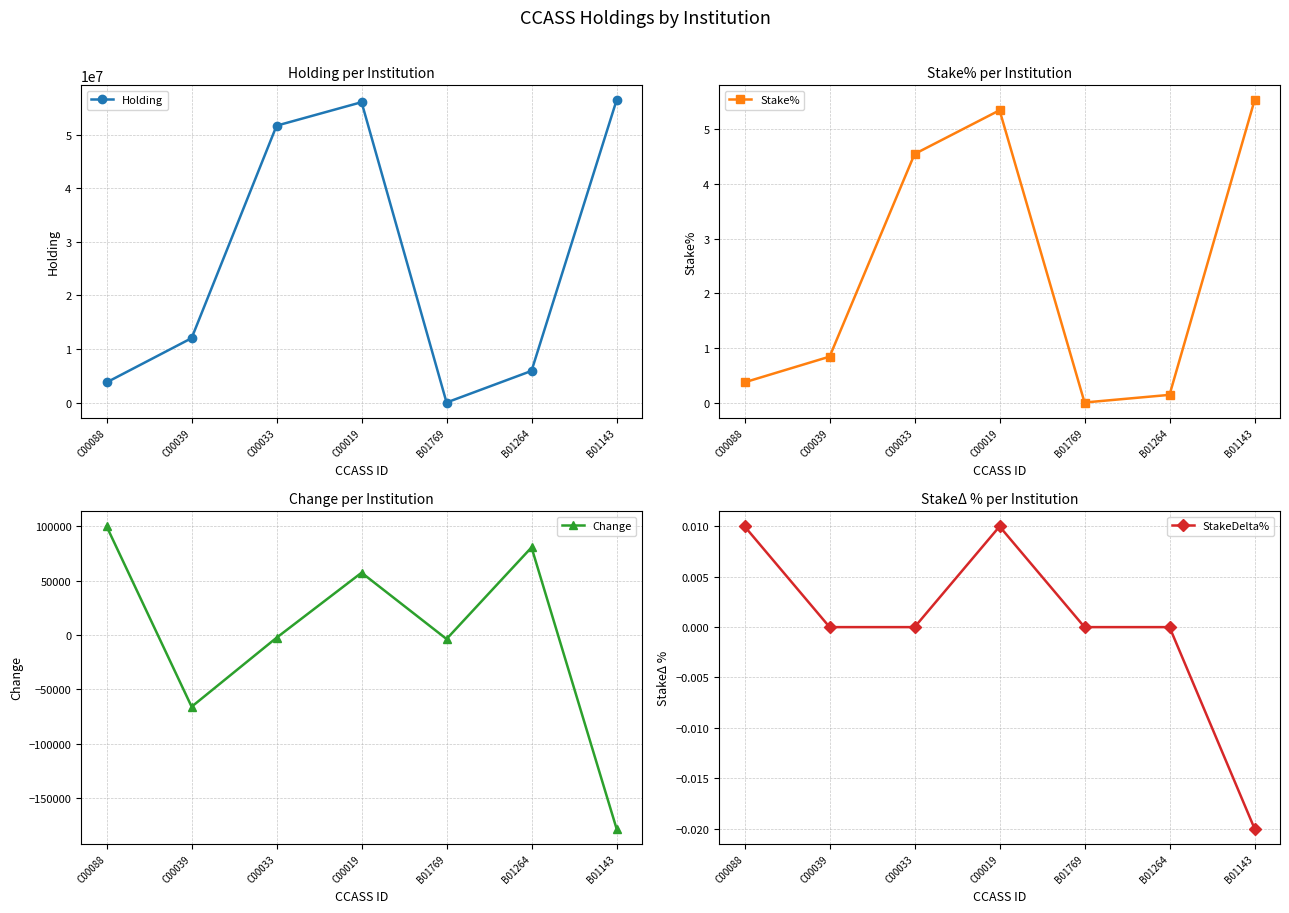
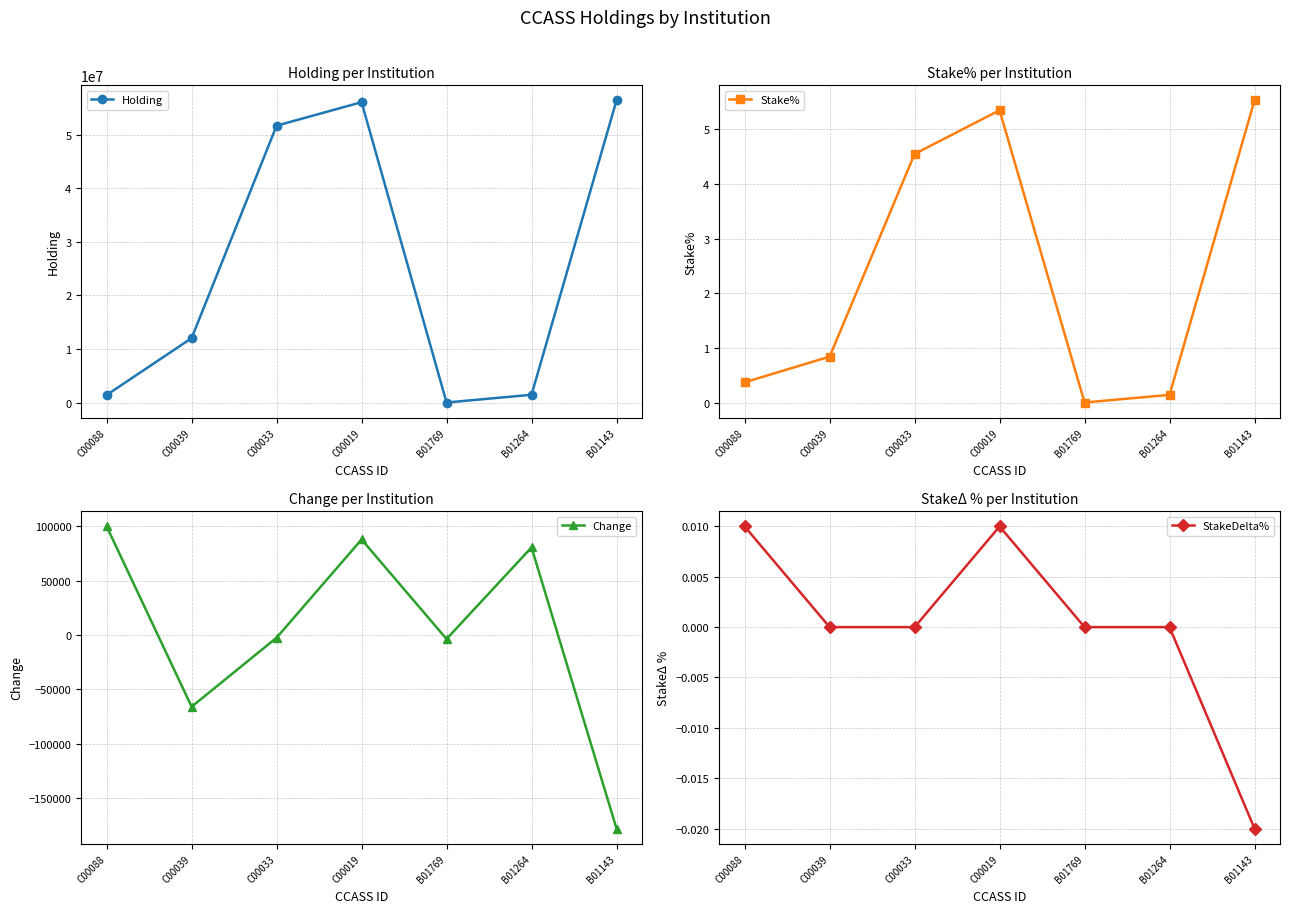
Holding per Institution, C00088: 4000000 -> 1000000
Holding per Institution, B01264: 6000000 -> 1000000
Change per Institution, C00019: 57000 -> 88000
